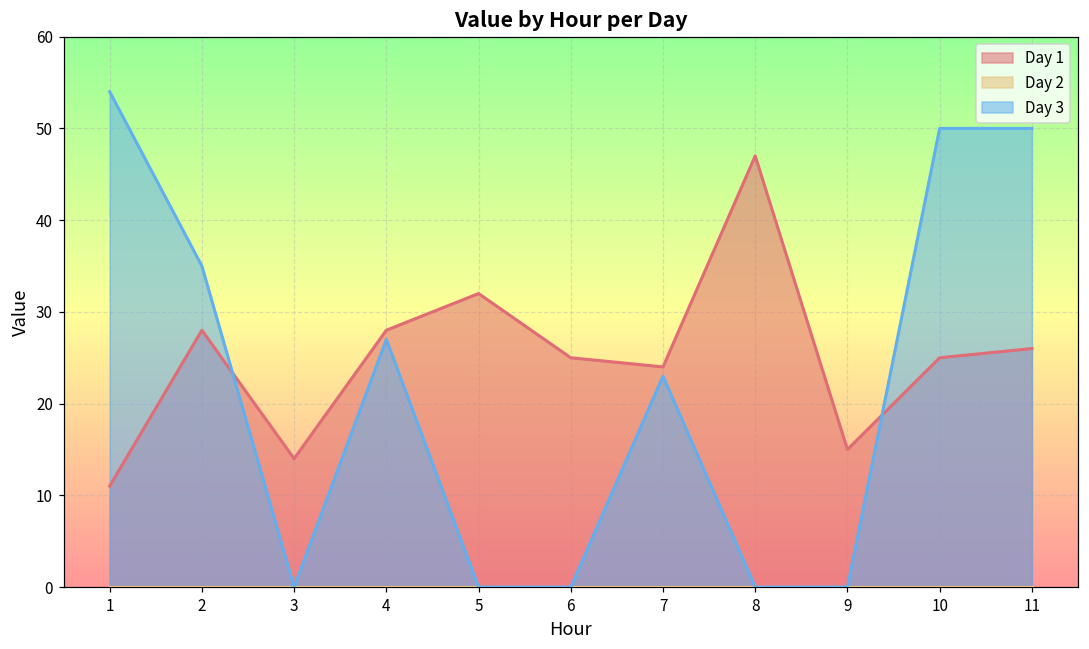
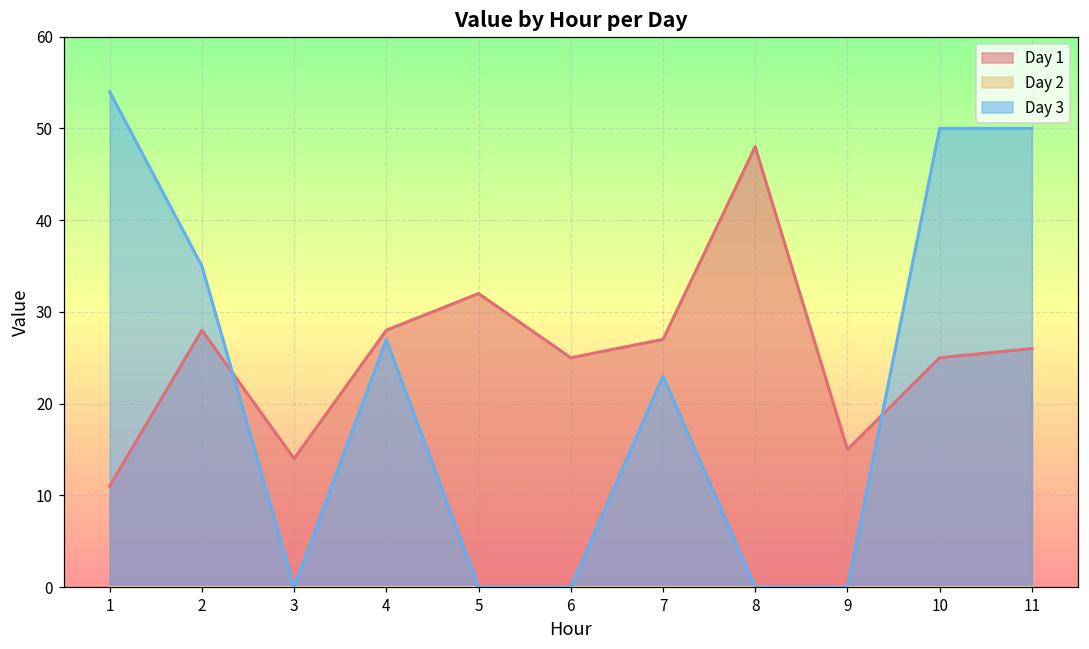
Day 1, 7: 24 -> 27
Day 1, 8: 47 -> 48
